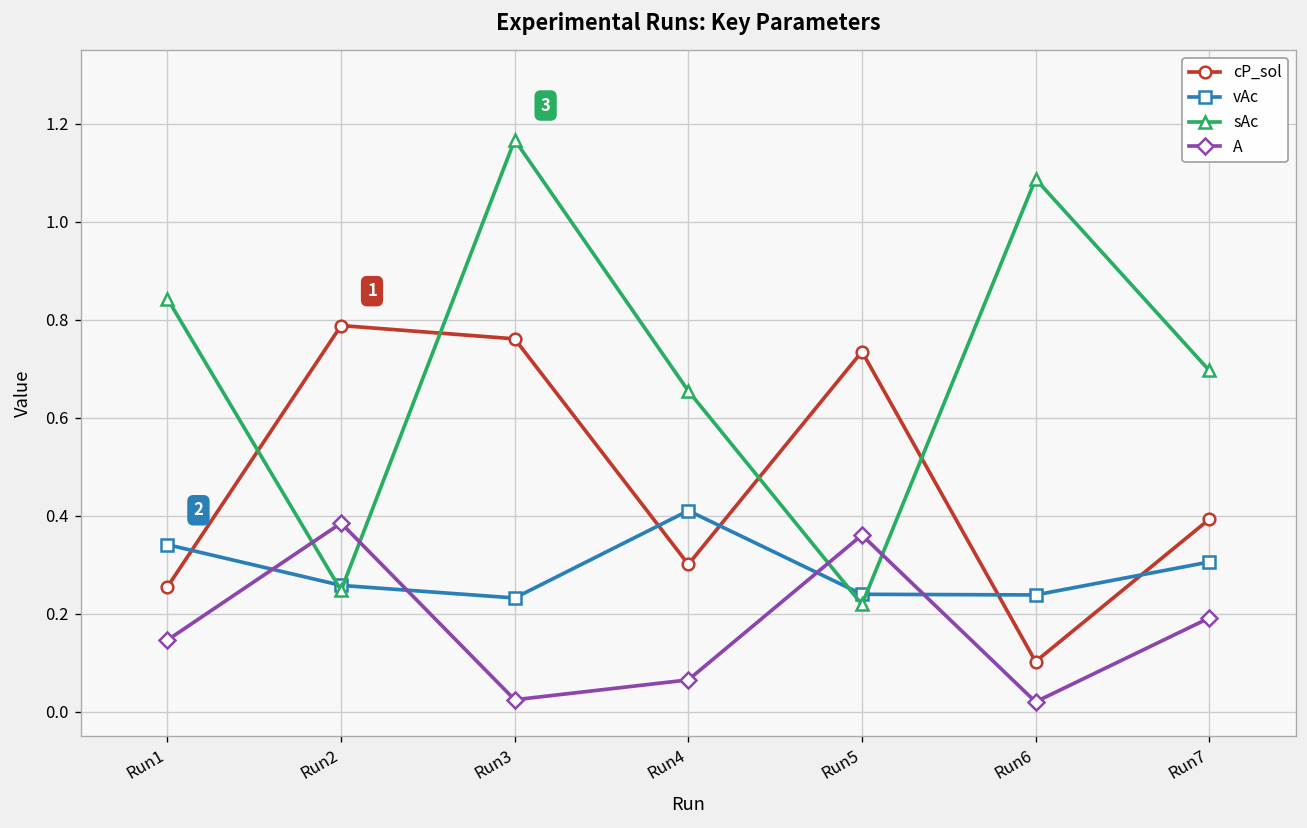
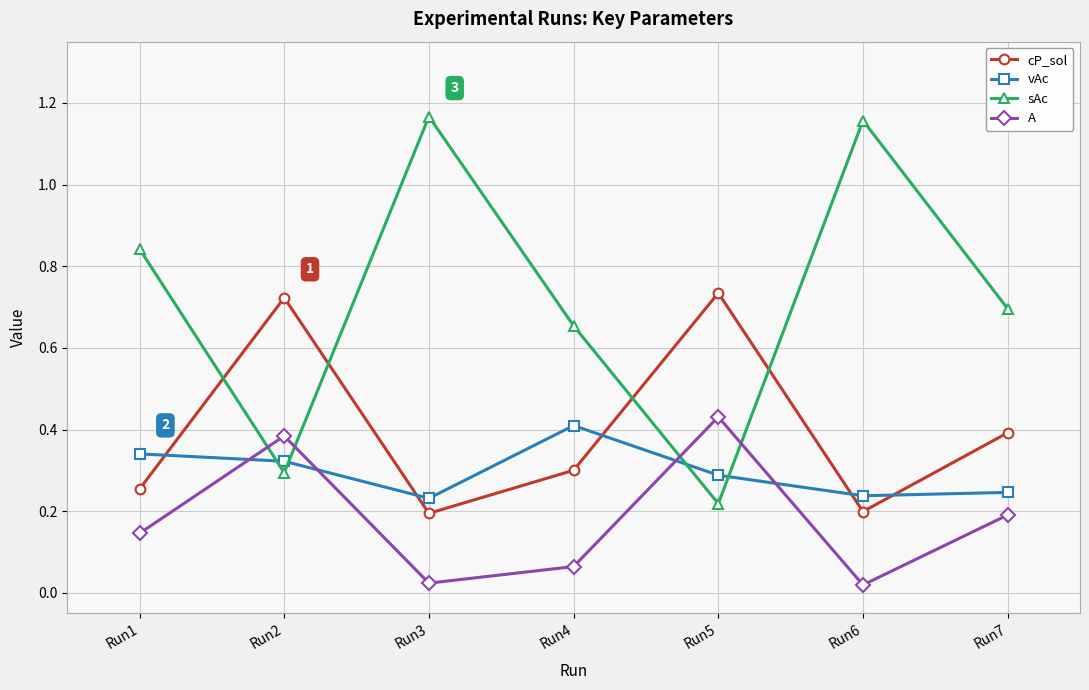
cP_sol, Run2: 0.79 -> 0.72
vAc, Run2: 0.26 -> 0.32
sAc, Run2: 0.25 -> 0.29
cP_sol, Run3: 0.76 -> 0.19
vAc, Run5: 0.24 -> 0.29
A, Run5: 0.36 -> 0.43
cP_sol, Run6: 0.10 -> 0.20
sAc, Run6: 1.09 -> 1.16
vAc, Run7: 0.31 -> 0.25
